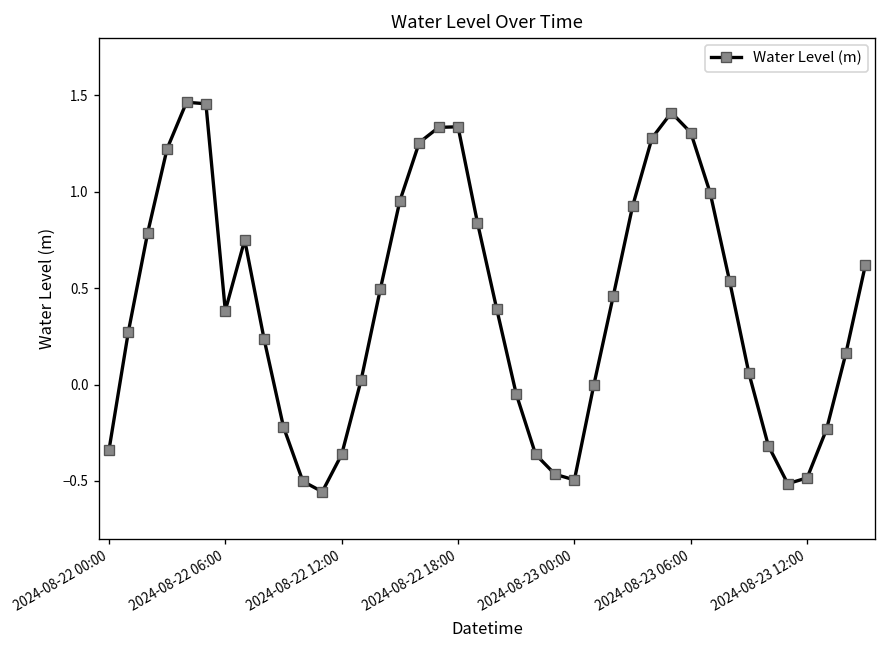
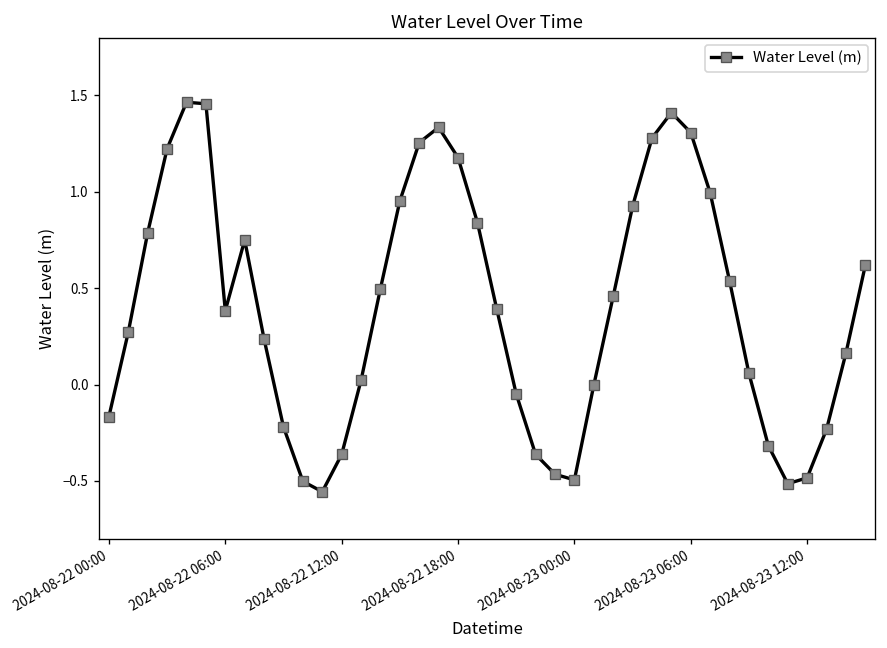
2024-08-22 00:00: -0.34 -> -0.17
2024-08-22 18:00: 1.34 -> 1.18
